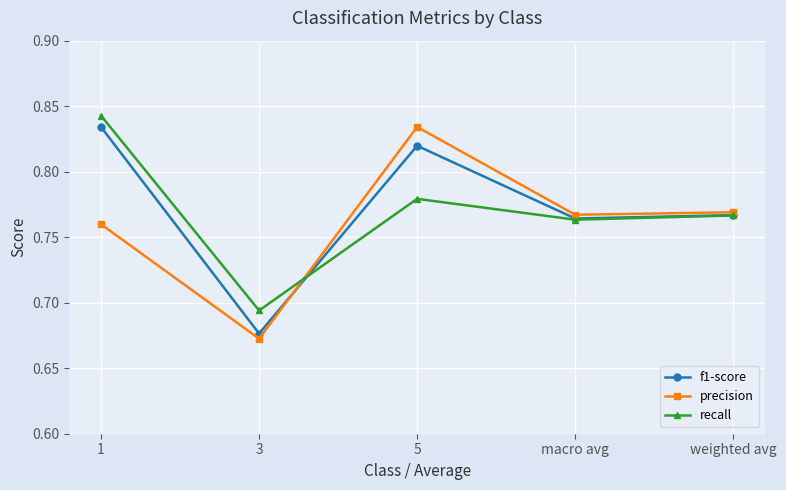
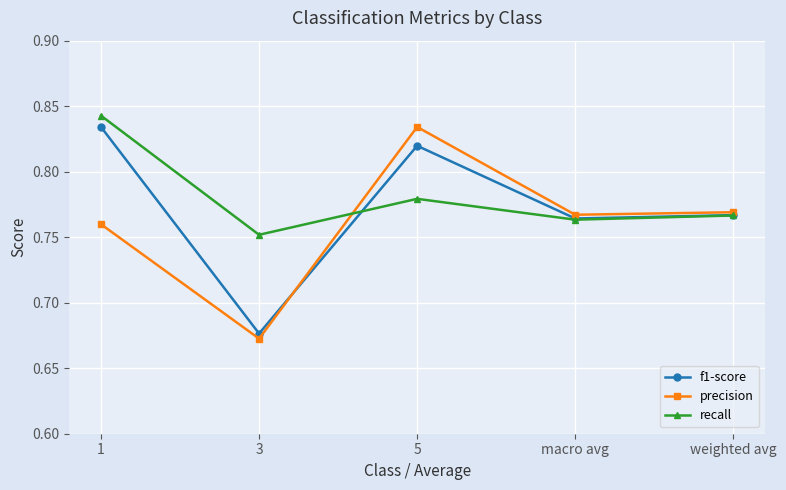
recall, 3: 0.694 -> 0.752
